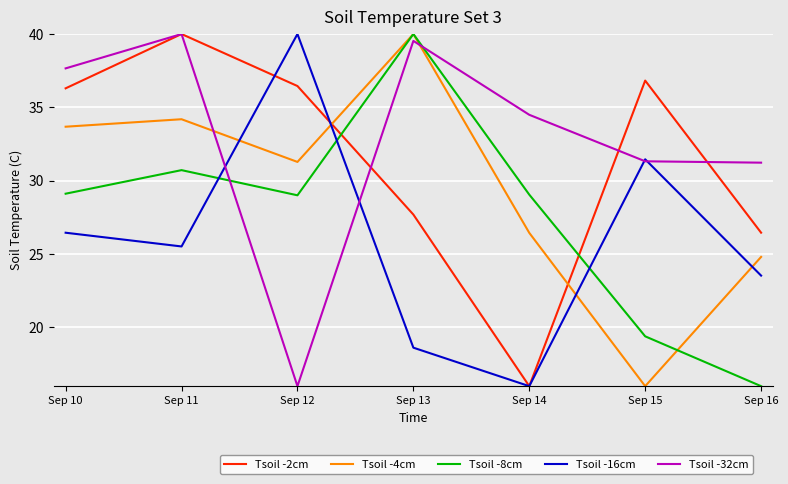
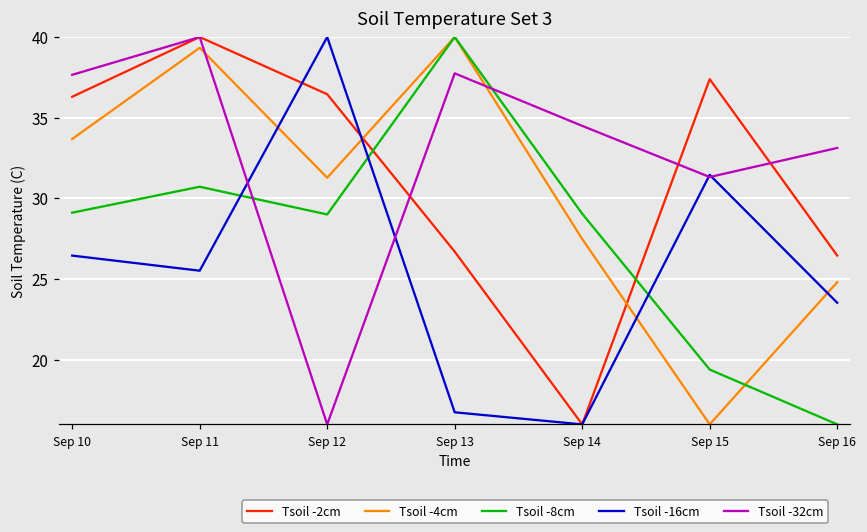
Tsoil -4cm, Sep 11: 34.2 -> 39.3
Tsoil -2cm, Sep 13: 27.7 -> 26.7
Tsoil -16cm, Sep 13: 18.6 -> 16.7
Tsoil -32cm, Sep 13: 39.5 -> 37.7
Tsoil -4cm, Sep 14: 26.4 -> 27.5
Tsoil -2cm, Sep 15: 36.8 -> 37.4
Tsoil -32cm, Sep 16: 31.2 -> 33.1
